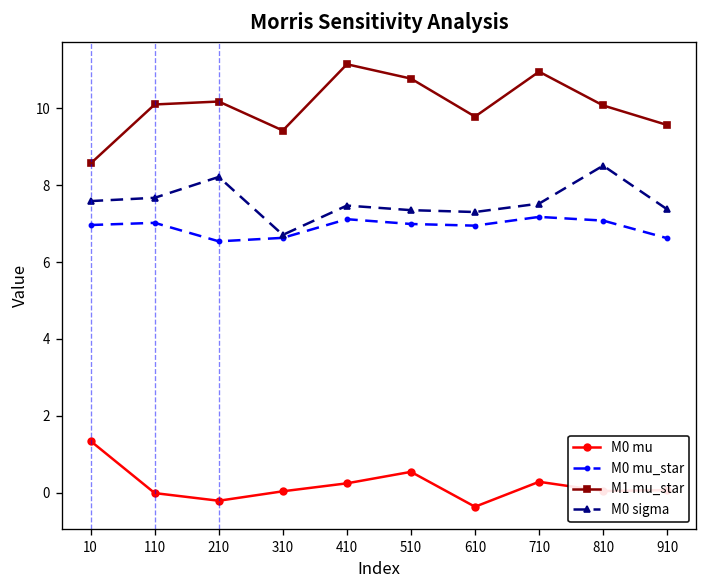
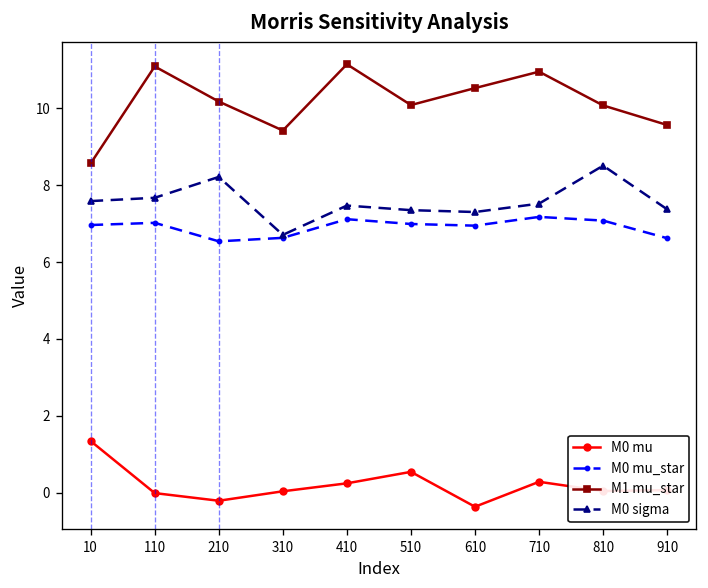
M1 mu_star, 110: 10.1 -> 11.1
M1 mu_star, 510: 10.8 -> 10.1
M1 mu_star, 610: 9.8 -> 10.5
